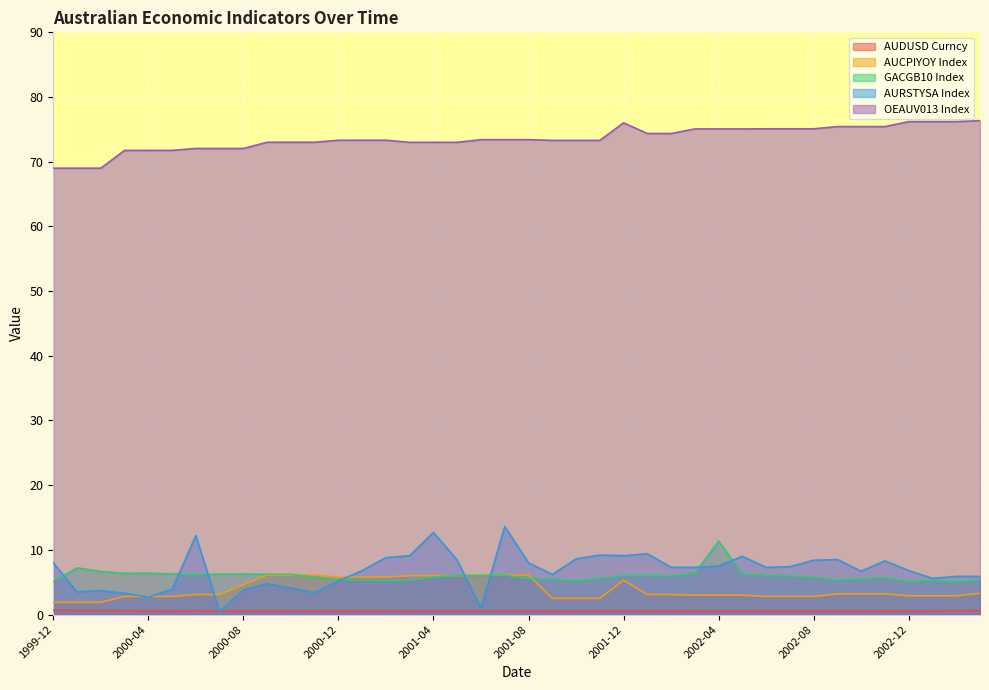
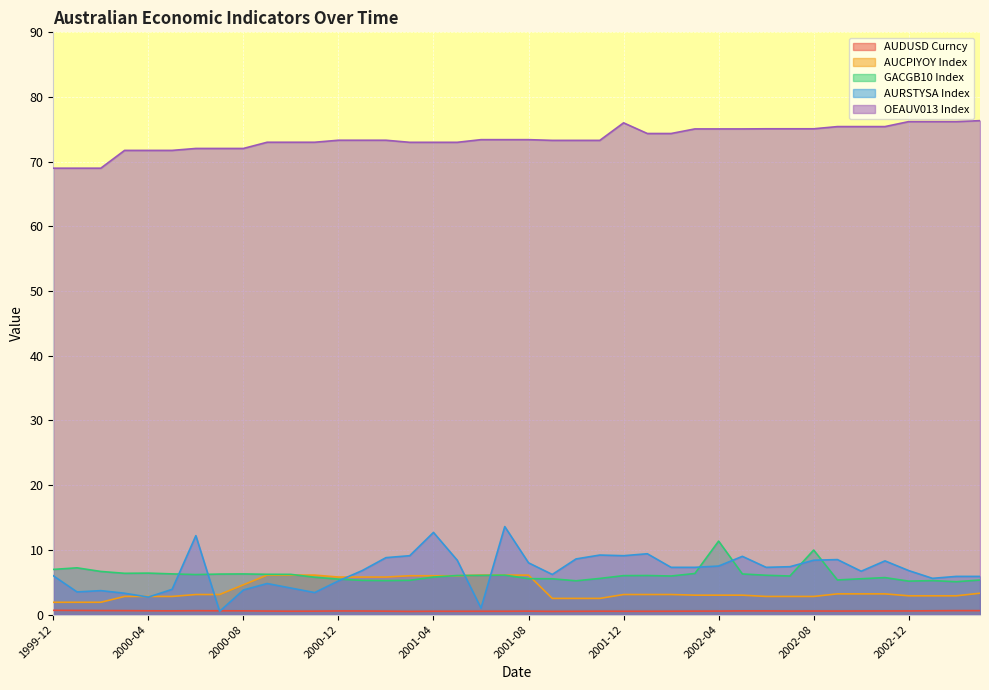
GACGB10 Index, 1999-12: 5 -> 7
AURSTYSA Index, 1999-12: 8 -> 6
AUCPIYOY Index, 2001-12: 5 -> 3
GACGB10 Index, 2002-08: 6 -> 10
